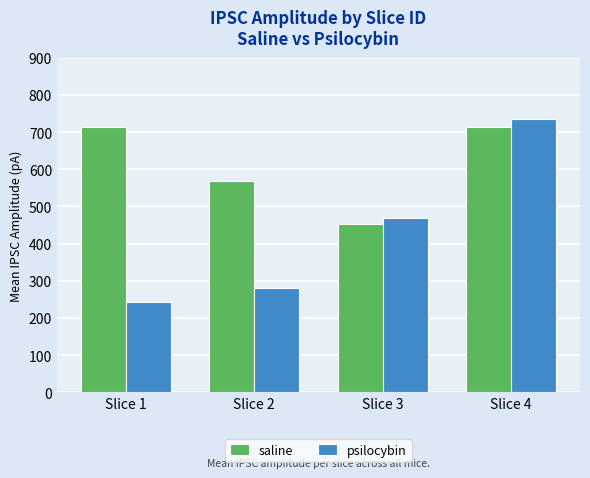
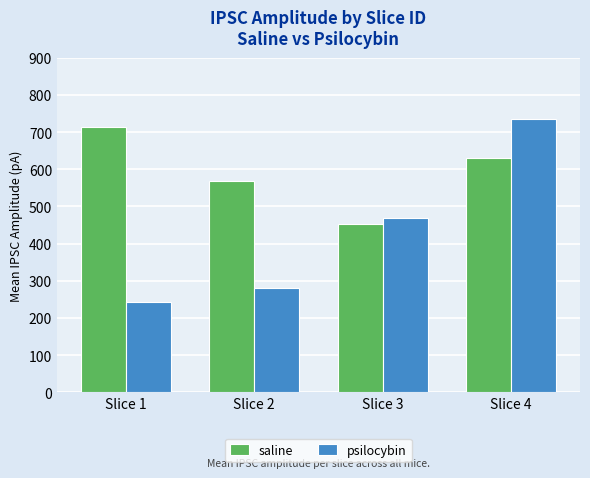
saline, Slice 4: 710 -> 630
